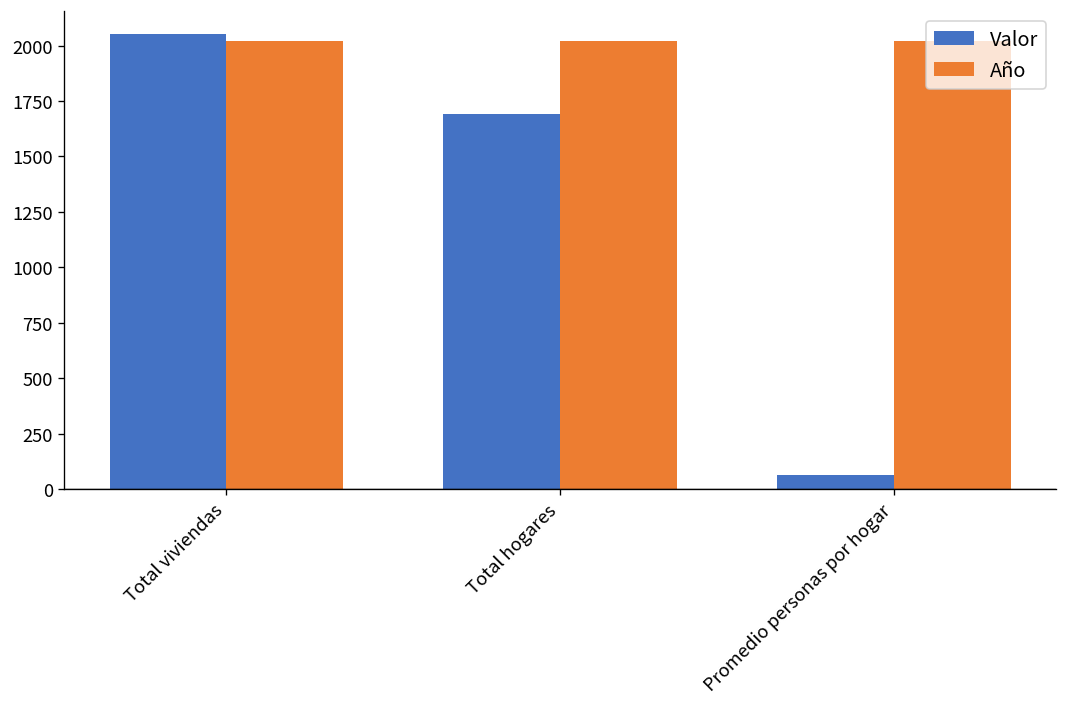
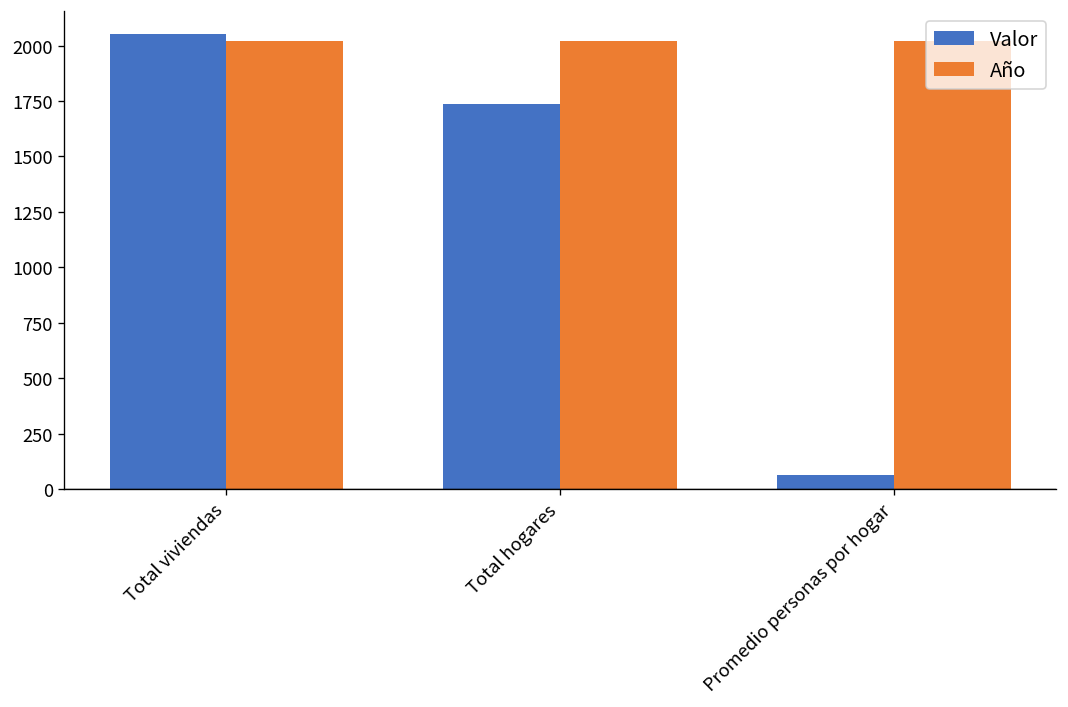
Valor, Total hogares: 1690 -> 1740
